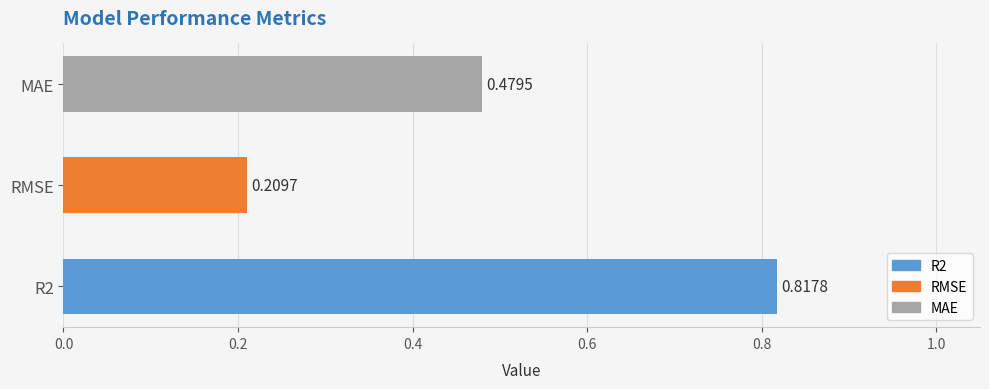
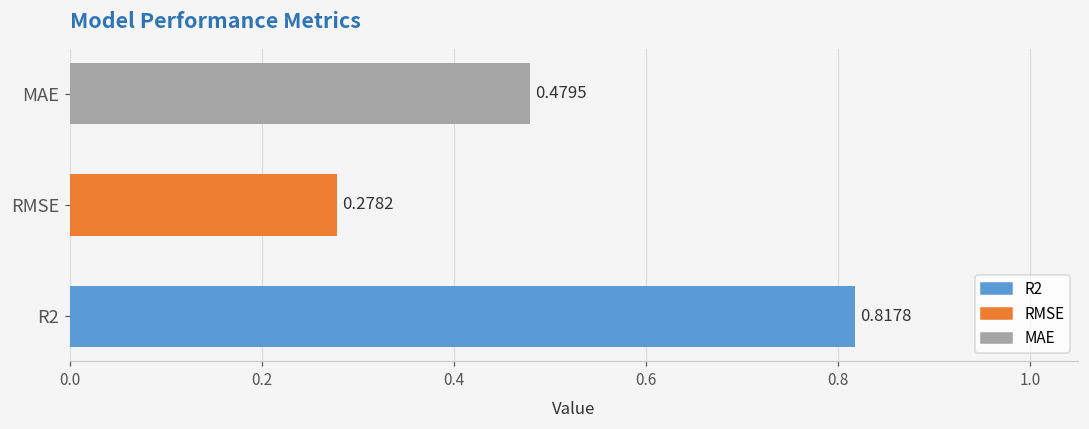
RMSE: 0.2097 -> 0.2782
